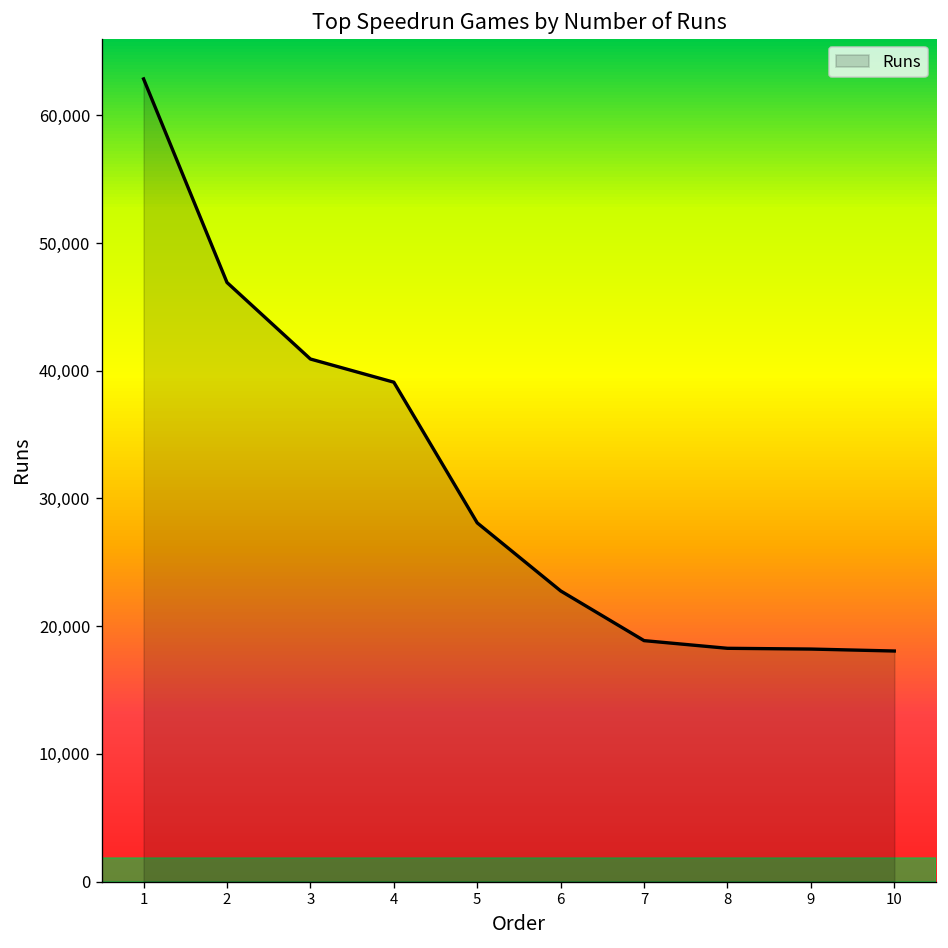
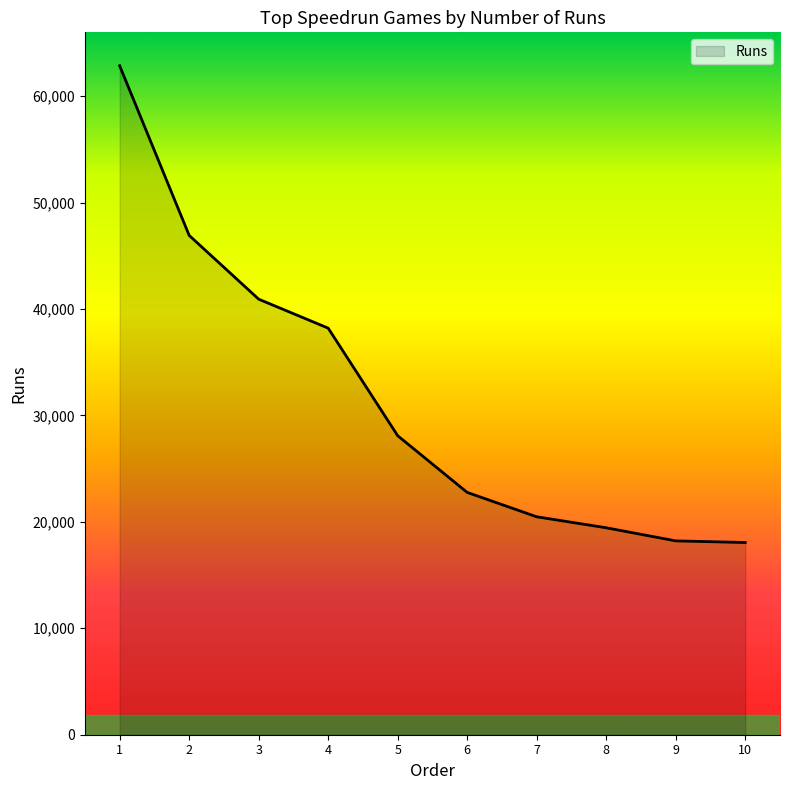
4: 39,100 -> 38,200
7: 18,900 -> 20,500
8: 18,300 -> 19,400
